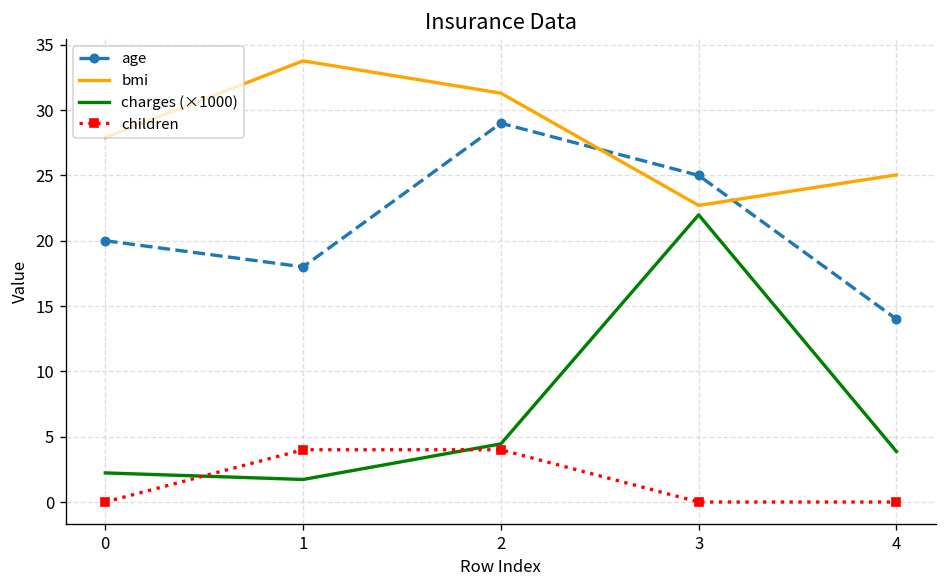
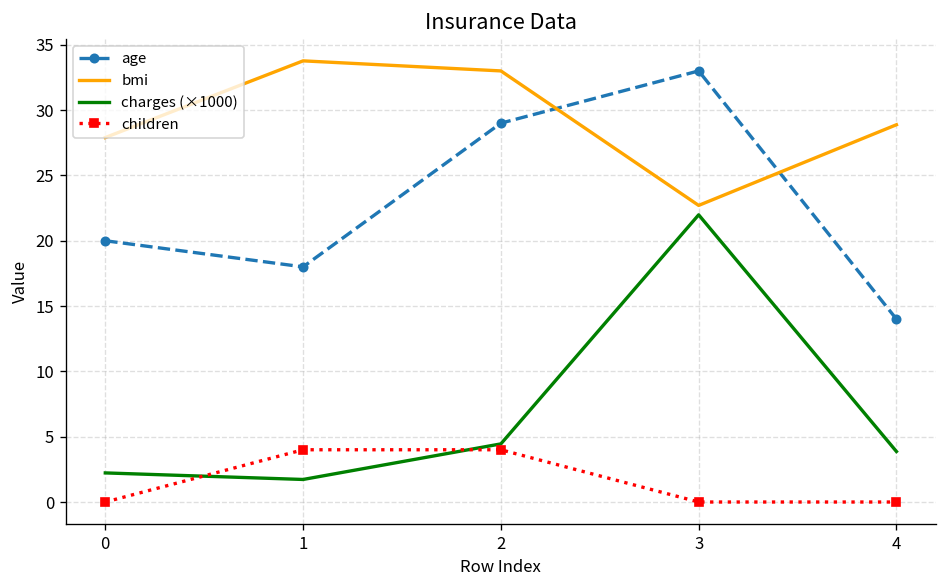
bmi, 2: 31.3 -> 33.0
age, 3: 25 -> 33
bmi, 4: 25.0 -> 28.9
